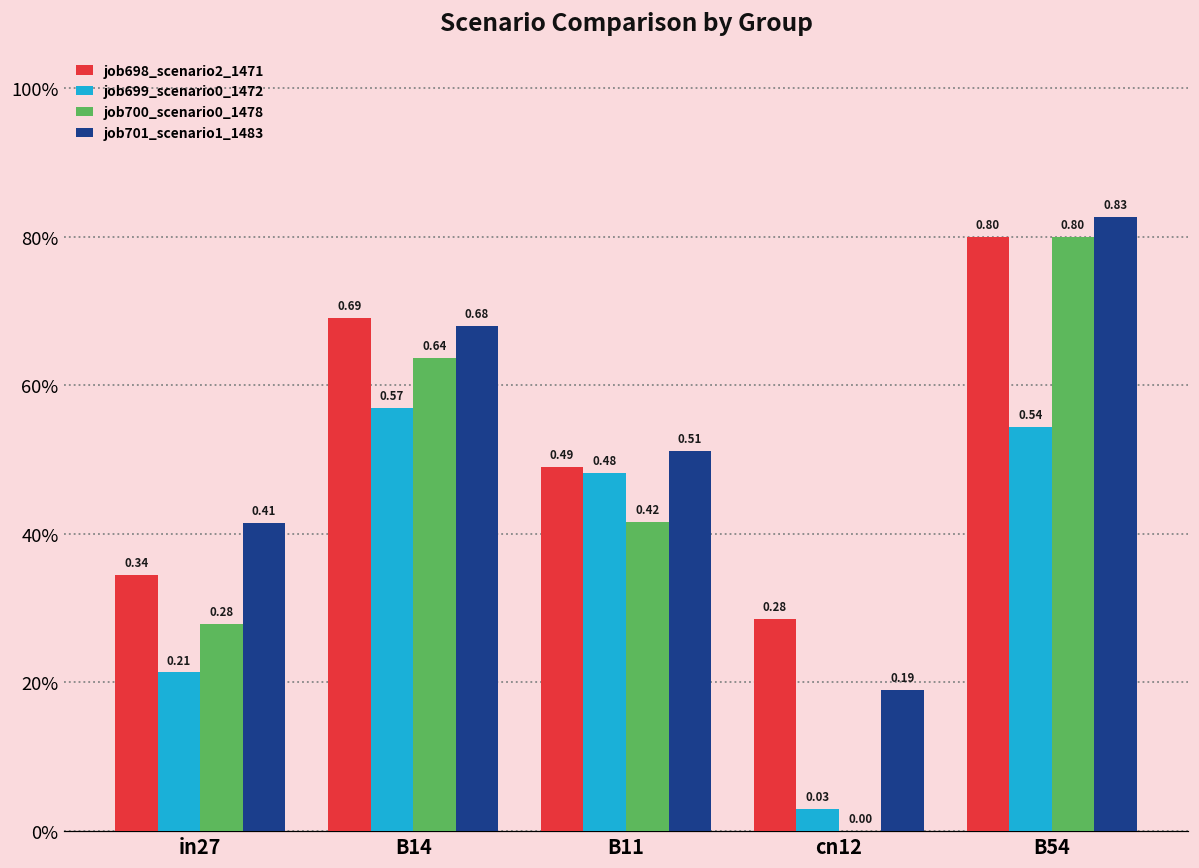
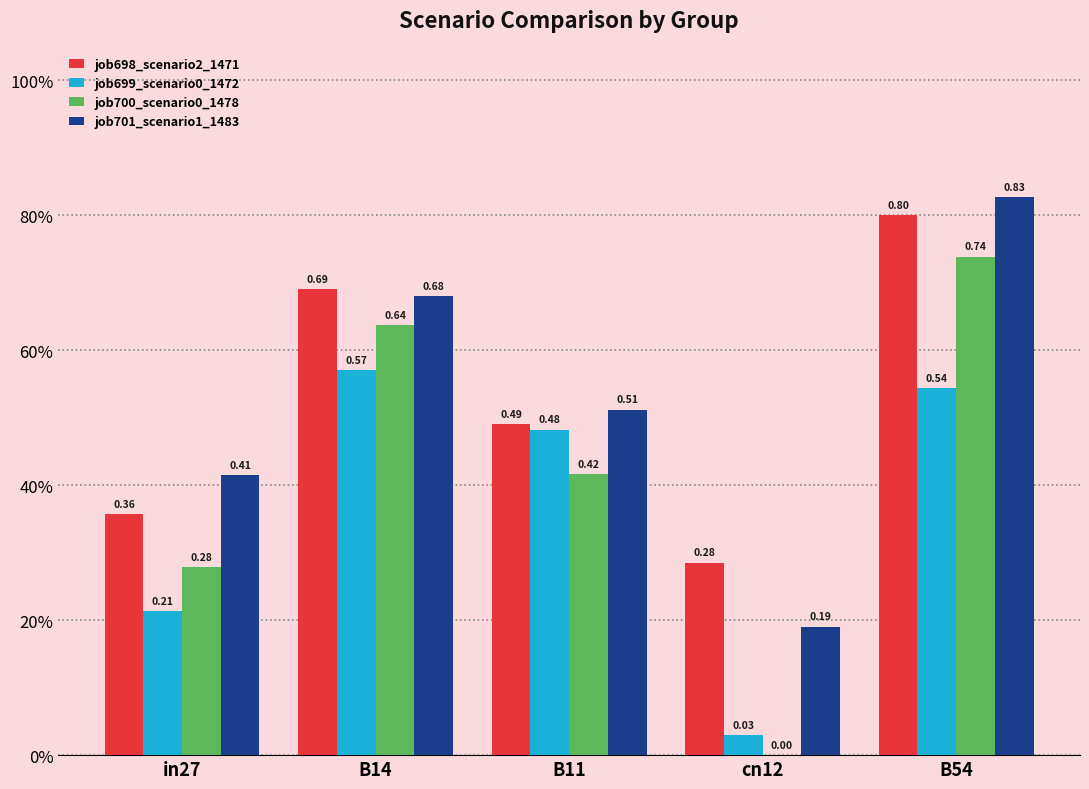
job698_scenario2_1471, in27: 0.34 -> 0.36
job700_scenario0_1478, B54: 0.80 -> 0.74
